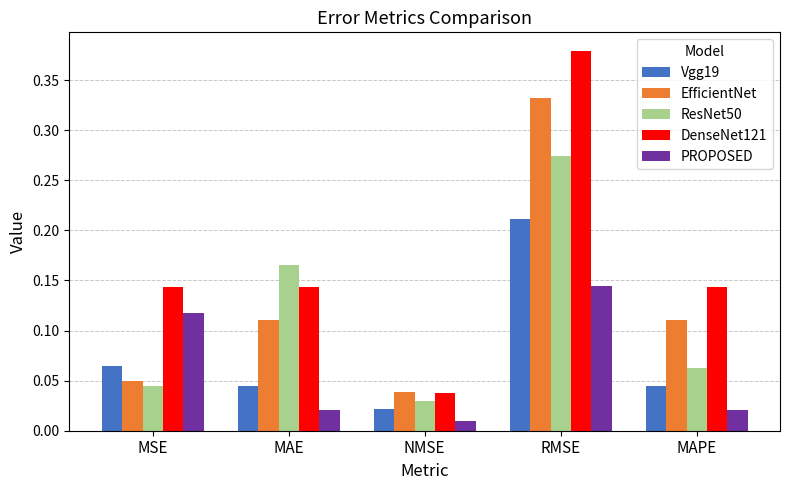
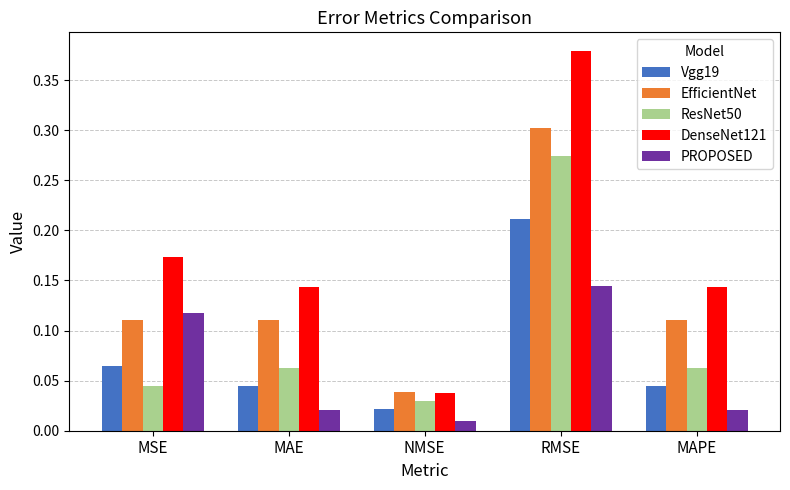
EfficientNet, MSE: 0.049 -> 0.110
DenseNet121, MSE: 0.143 -> 0.174
ResNet50, MAE: 0.165 -> 0.063
EfficientNet, RMSE: 0.332 -> 0.302
